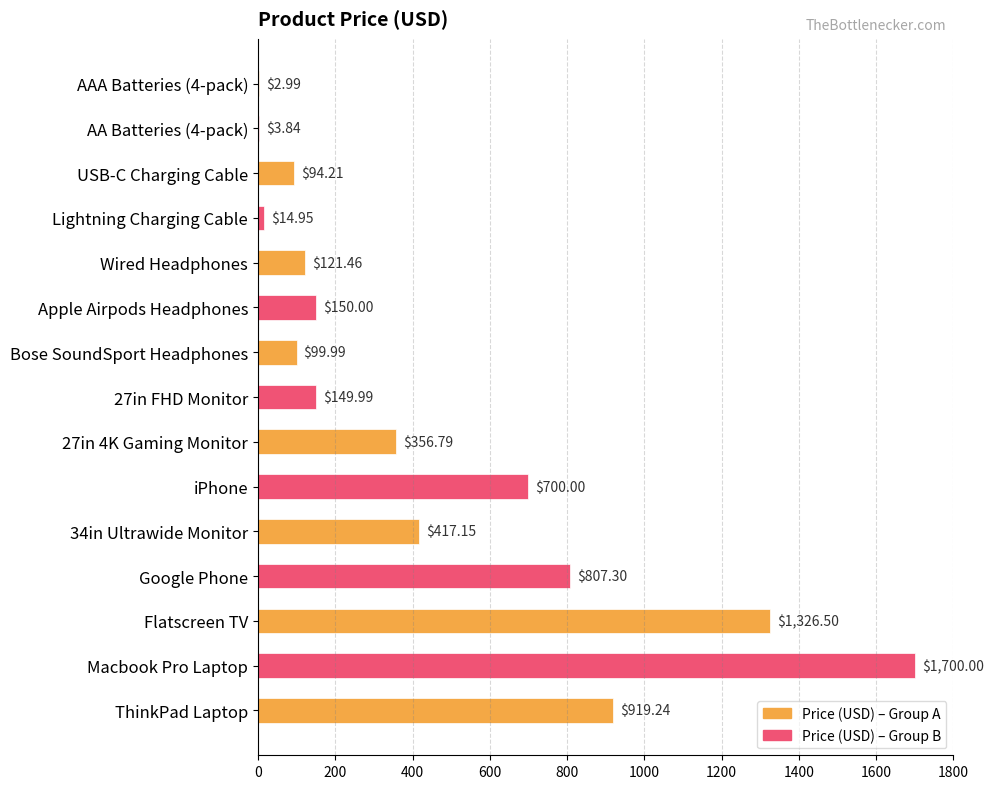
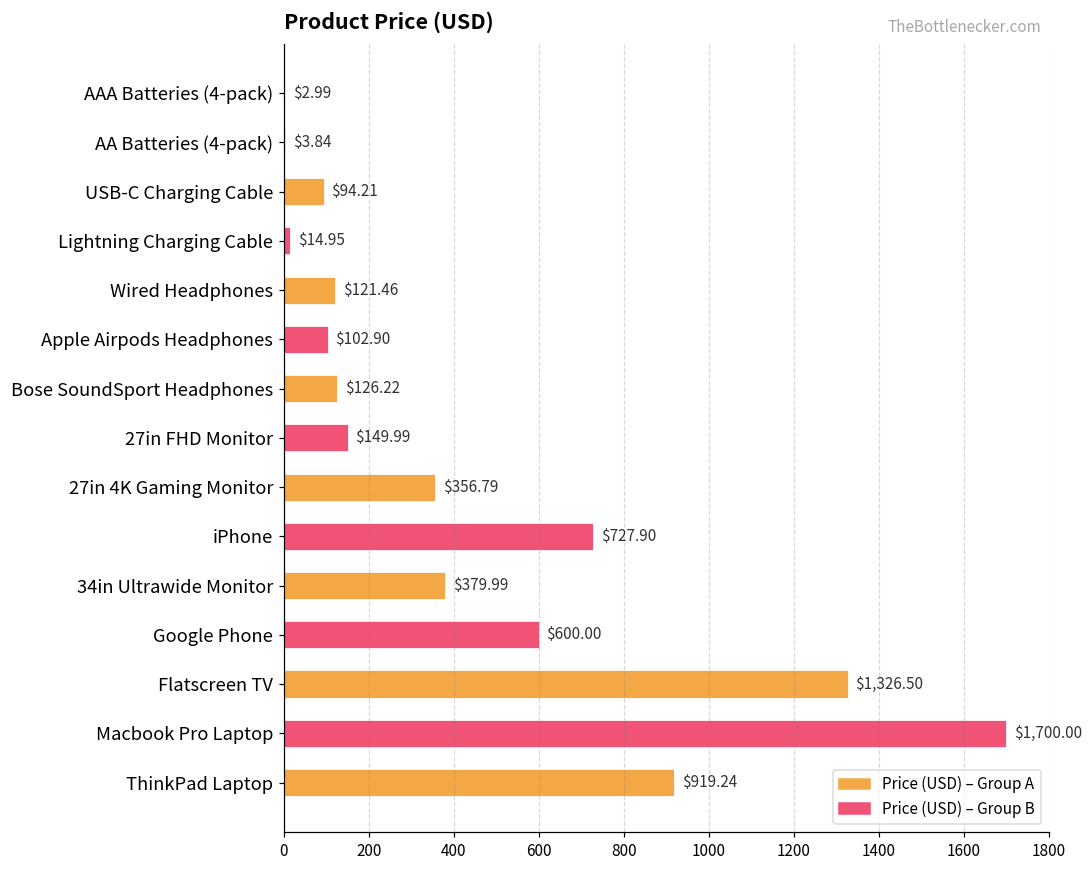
Apple Airpods Headphones: $150.00 -> $102.90
Bose SoundSport Headphones: $99.99 -> $126.22
iPhone: $700.00 -> $727.90
34in Ultrawide Monitor: $417.15 -> $379.99
Google Phone: $807.30 -> $600.00
